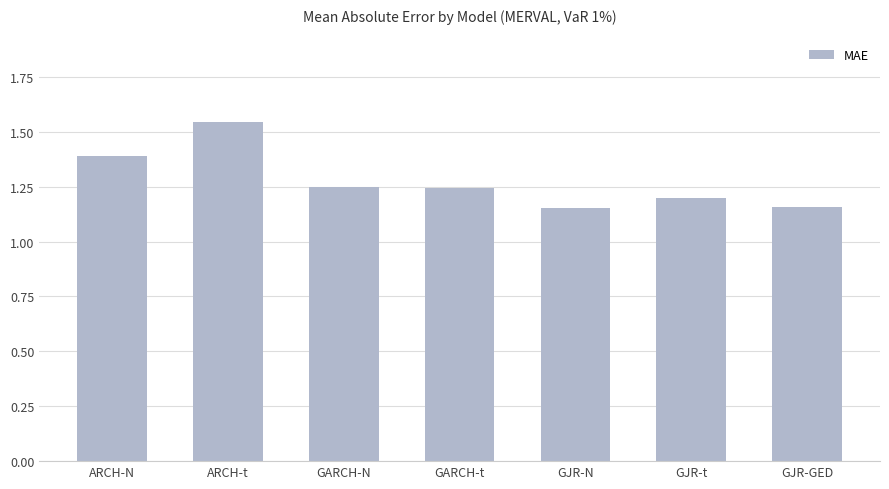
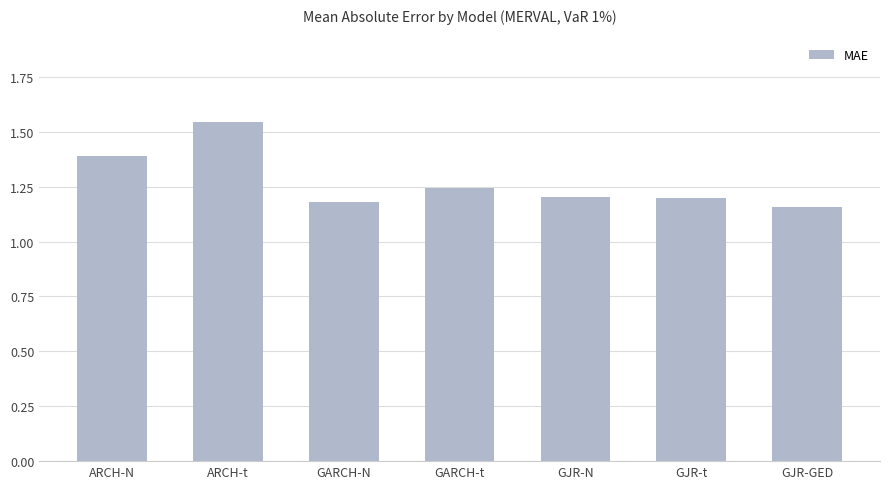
GARCH-N: 1.25 -> 1.18
GJR-N: 1.15 -> 1.20
